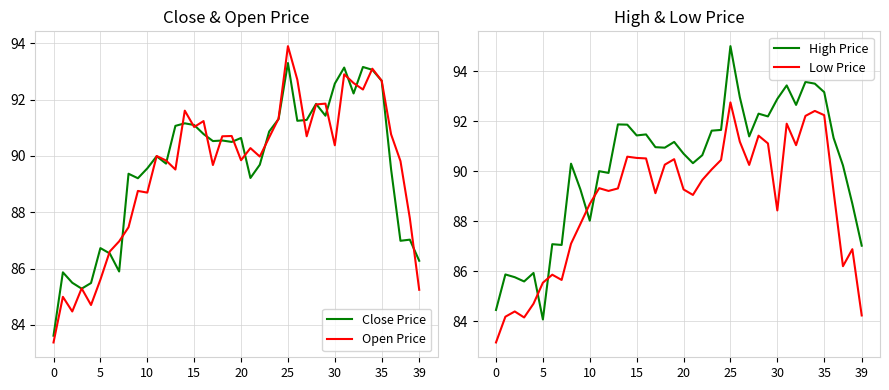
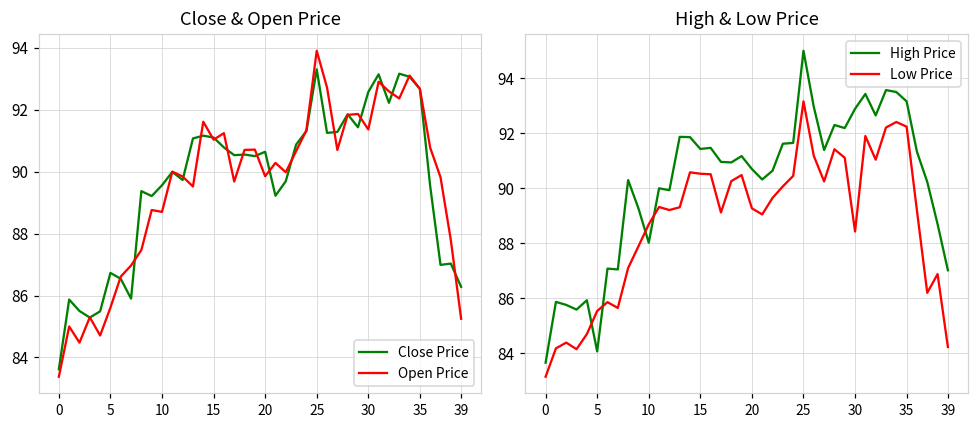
Close & Open Price, Open Price, 30: 90.4 -> 91.4
High & Low Price, High Price, 0: 84.5 -> 83.7
High & Low Price, Low Price, 25: 92.8 -> 93.2
